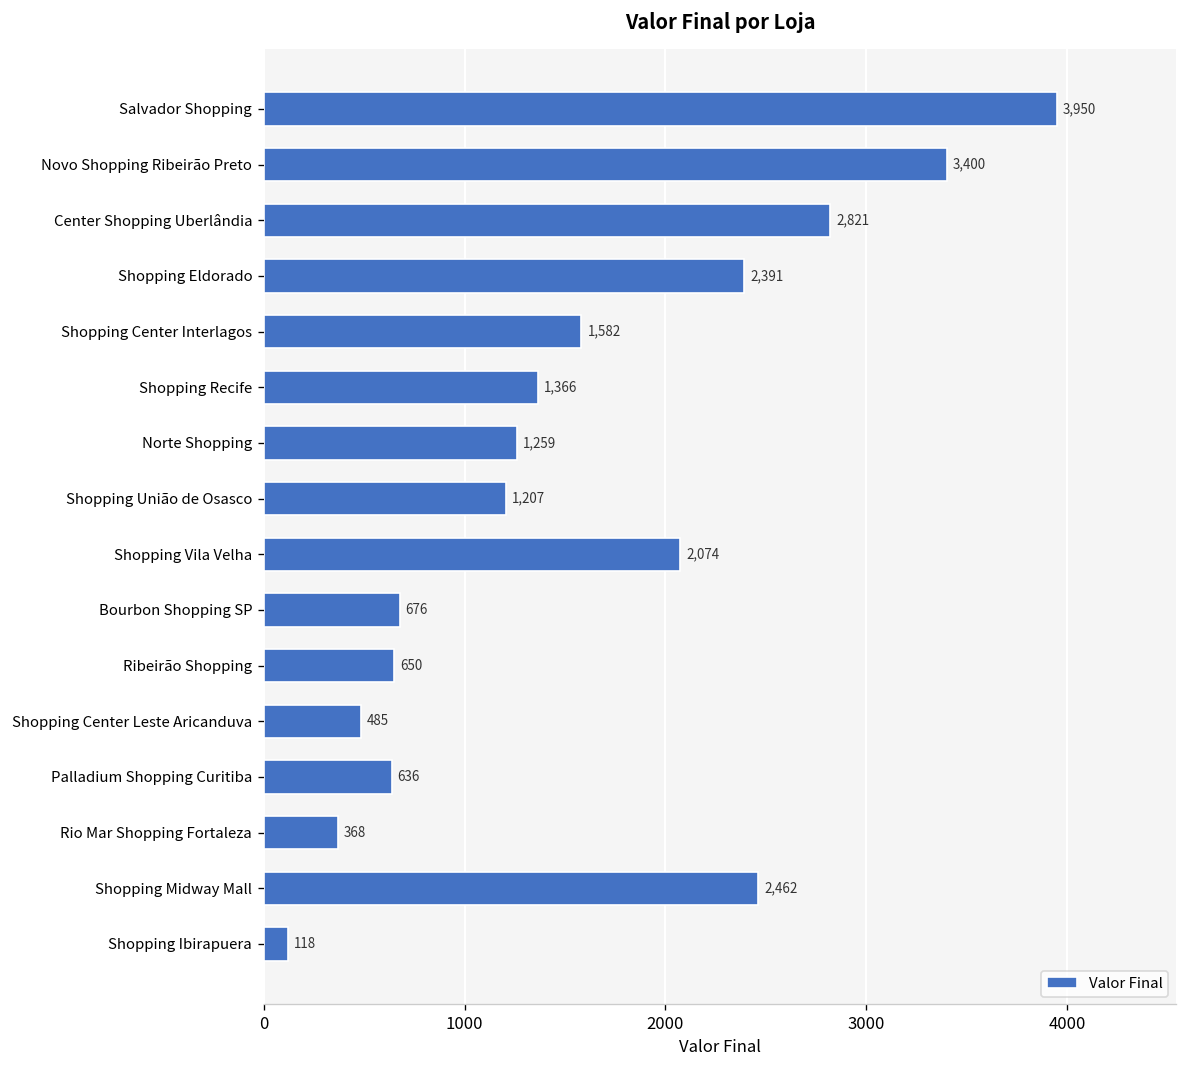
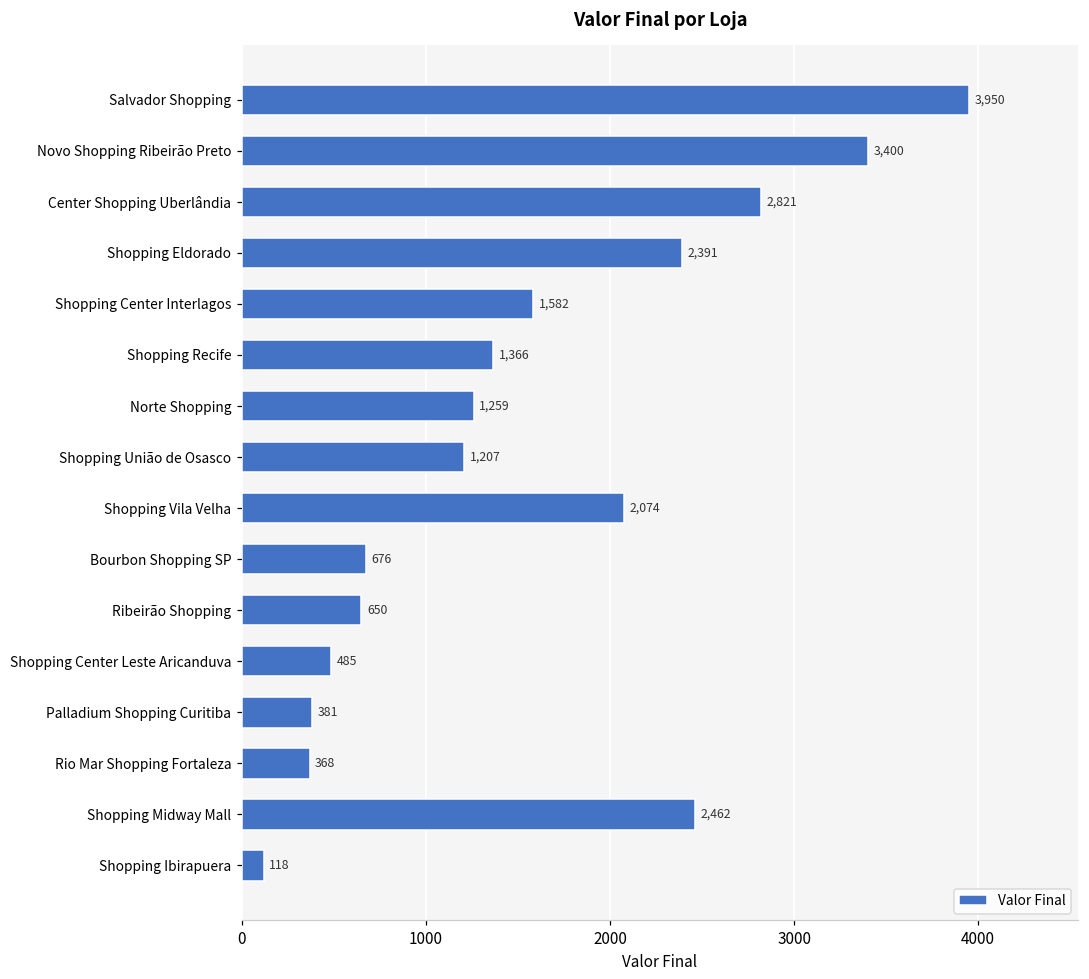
Palladium Shopping Curitiba: 636 -> 381
